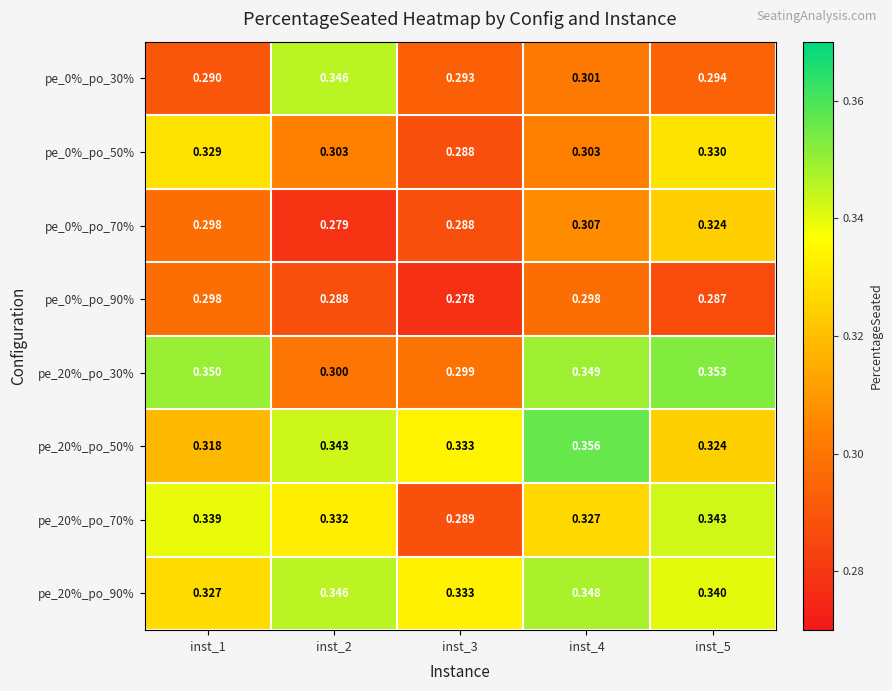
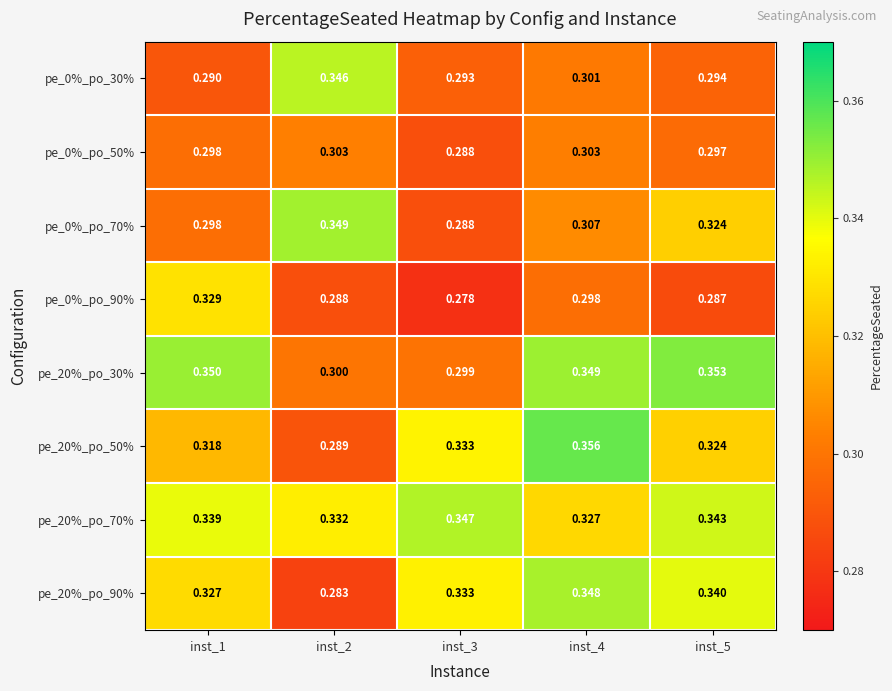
pe_0%_po_50%, inst_1: 0.329 -> 0.298
pe_0%_po_50%, inst_5: 0.330 -> 0.297
pe_0%_po_70%, inst_2: 0.279 -> 0.349
pe_0%_po_90%, inst_1: 0.298 -> 0.329
pe_20%_po_50%, inst_2: 0.343 -> 0.289
pe_20%_po_70%, inst_3: 0.289 -> 0.347
pe_20%_po_90%, inst_2: 0.346 -> 0.283
